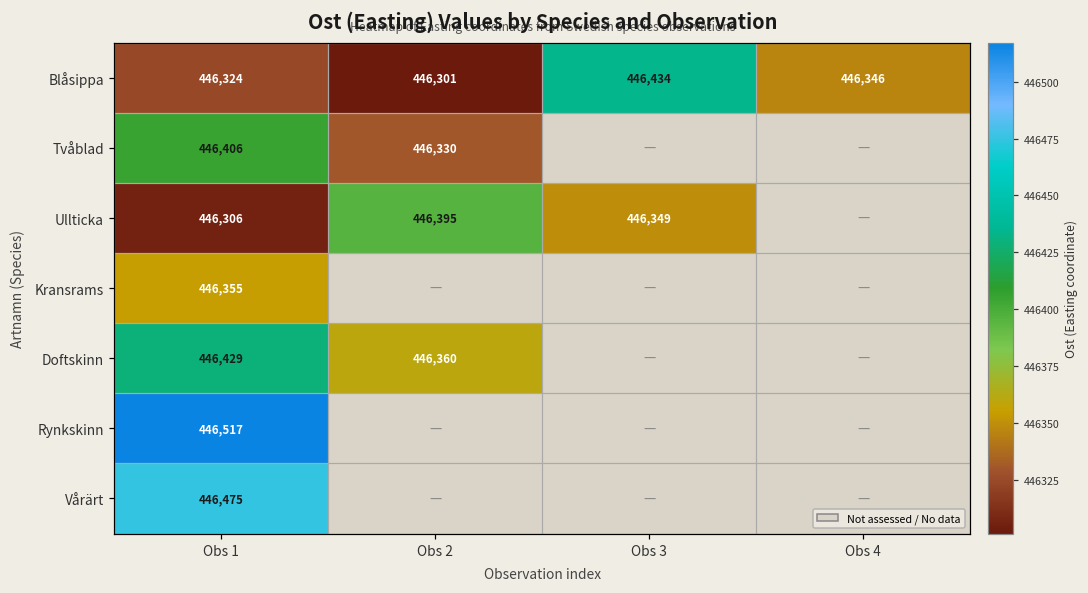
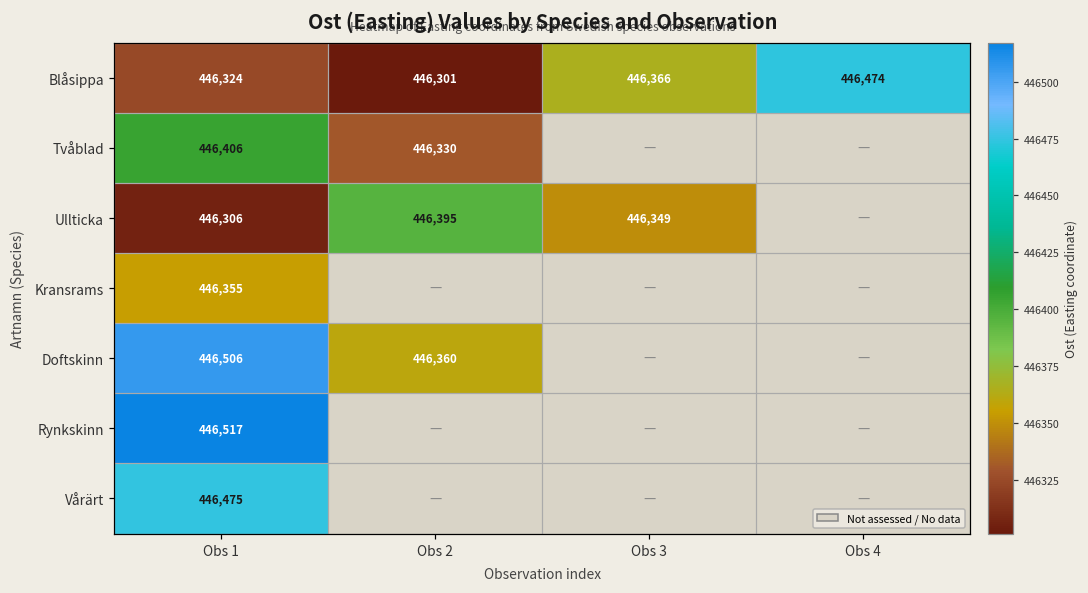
Blåsippa, Obs 3: 446,434 -> 446,366
Blåsippa, Obs 4: 446,346 -> 446,474
Doftskinn, Obs 1: 446,429 -> 446,506
